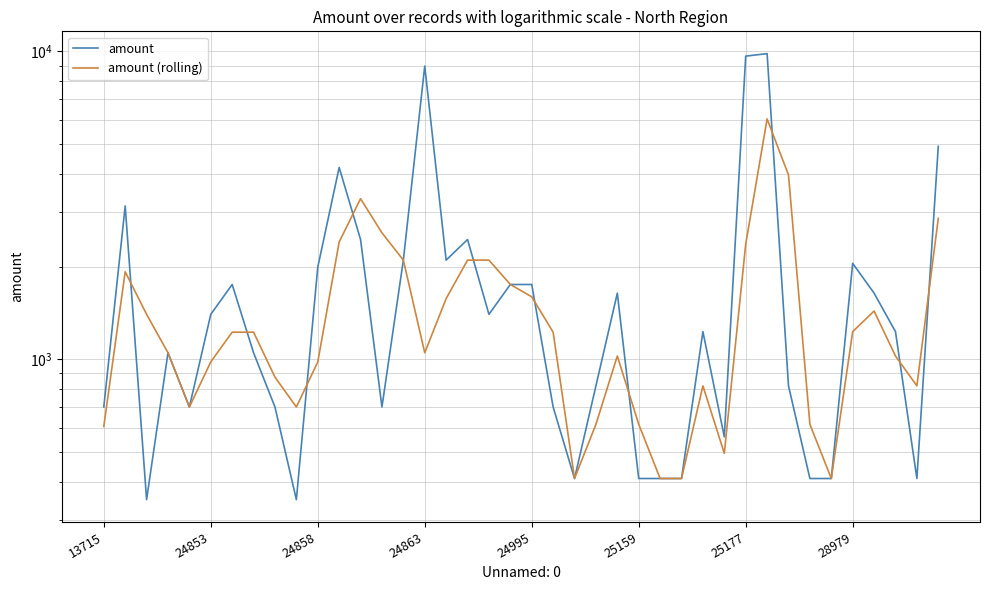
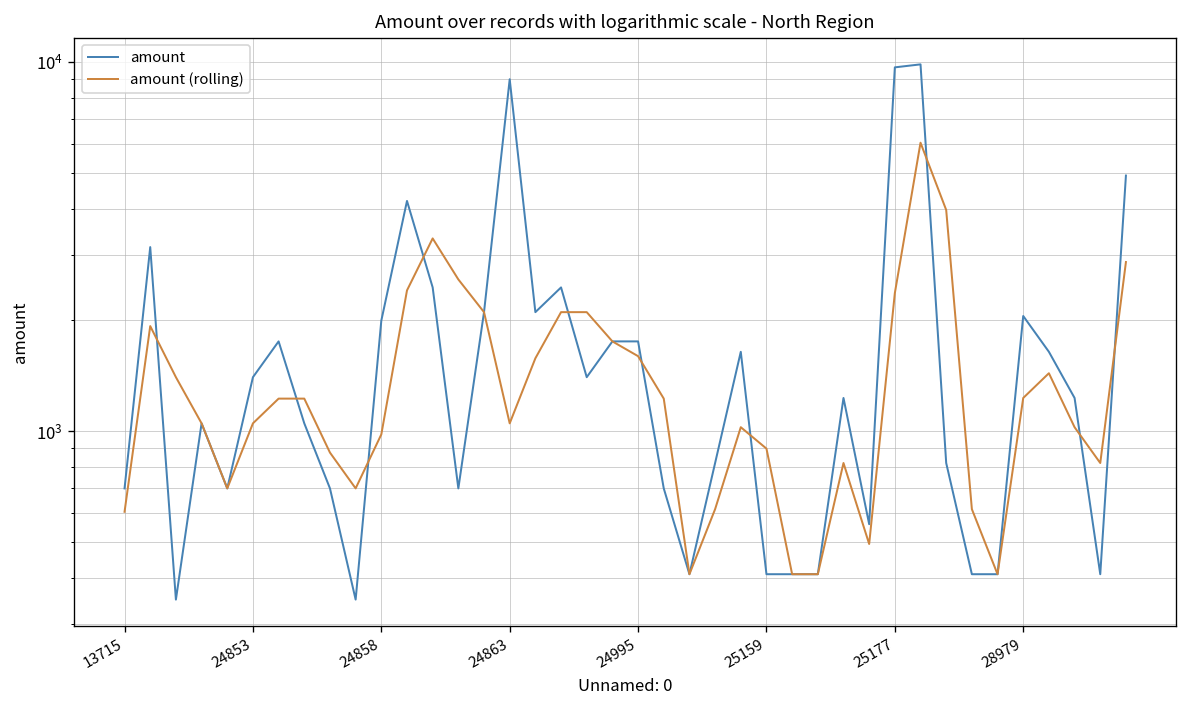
amount (rolling), 24853: 980 -> 1050
amount (rolling), 25159: 620 -> 900
